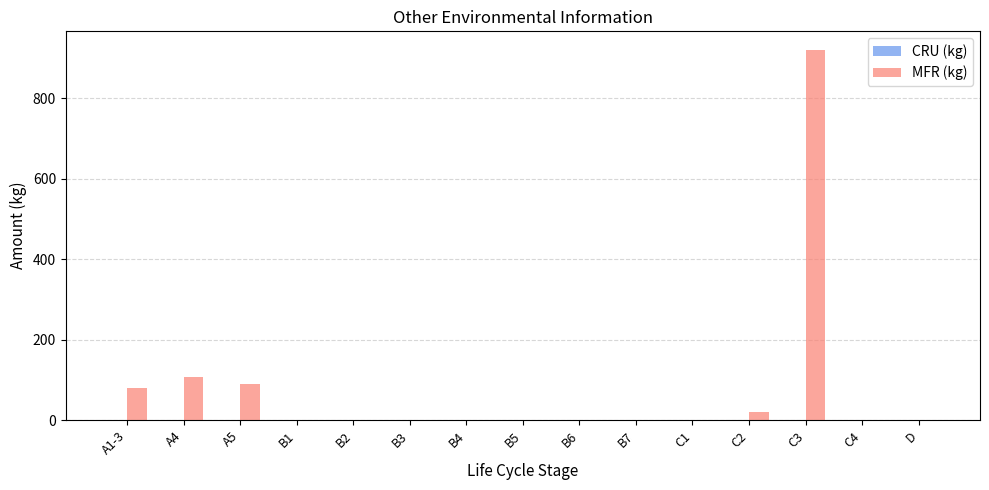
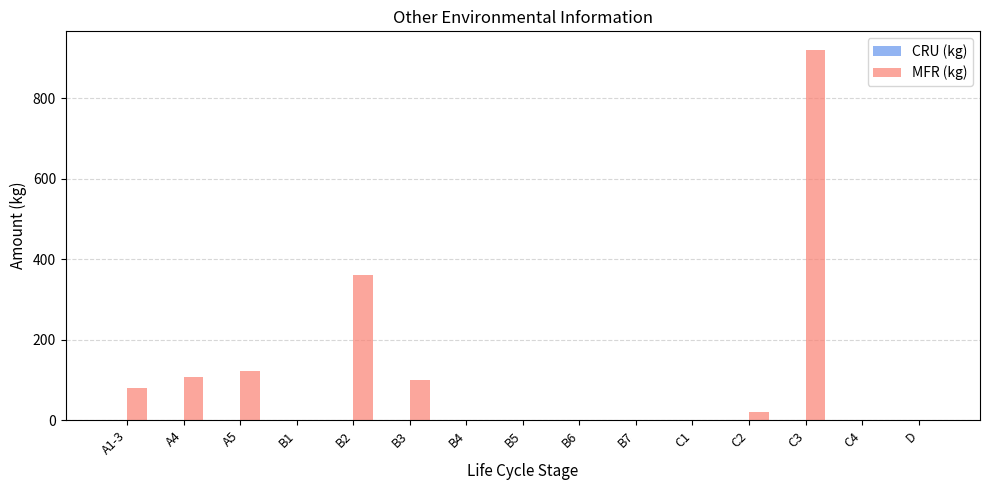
MFR (kg), A5: 90 -> 120
MFR (kg), B2: 0 -> 360
MFR (kg), B3: 0 -> 100
